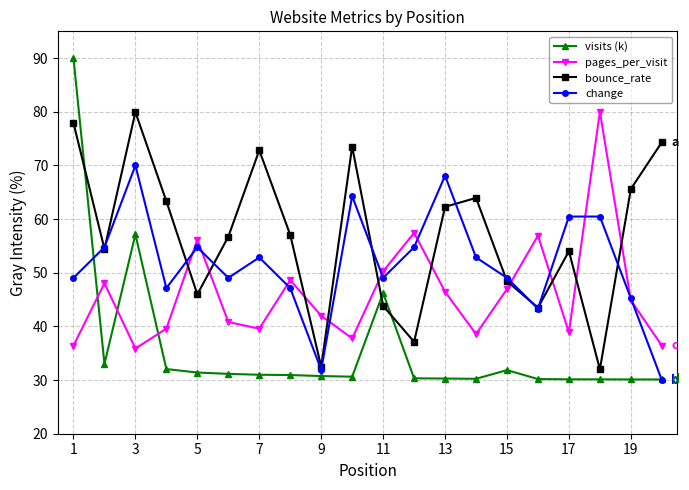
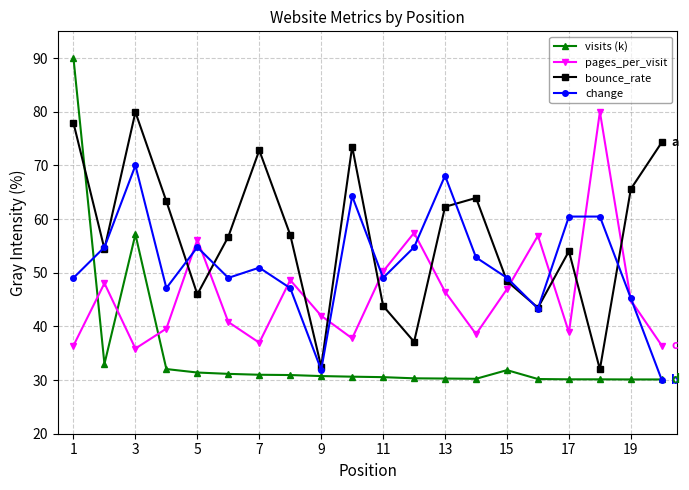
pages_per_visit, 7: 40 -> 37
change, 7: 53 -> 51
visits (k), 11: 46 -> 31
